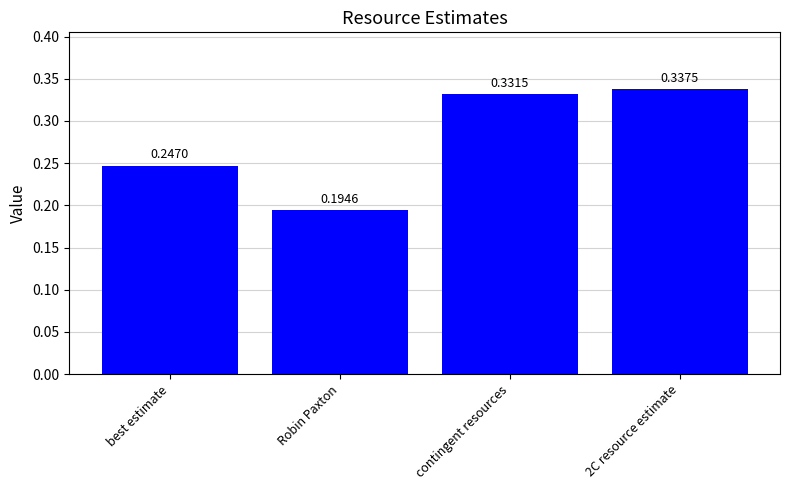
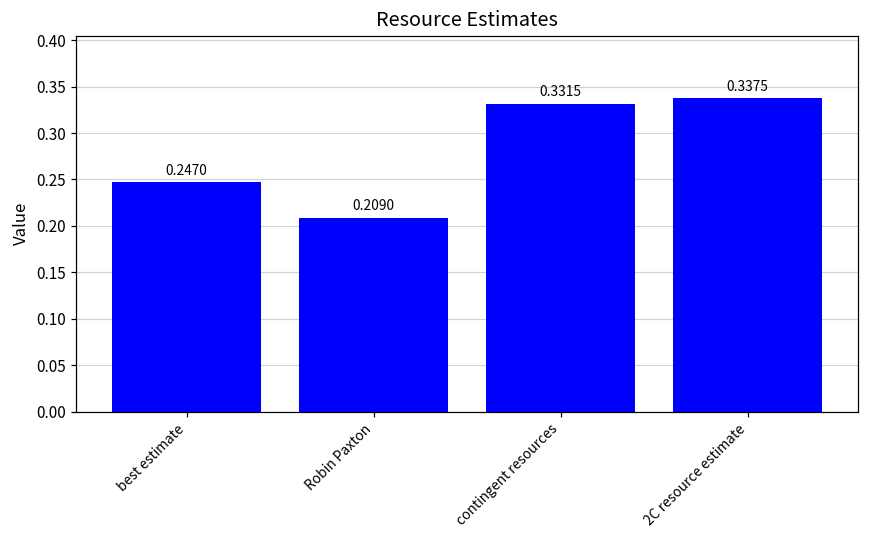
Robin Paxton: 0.1946 -> 0.2090
